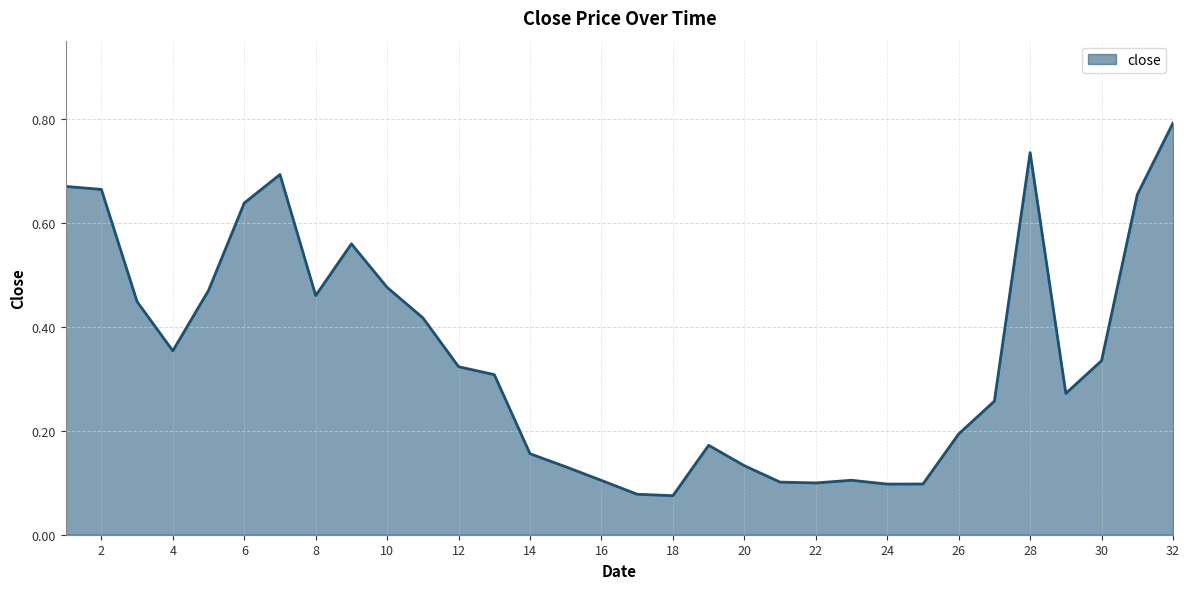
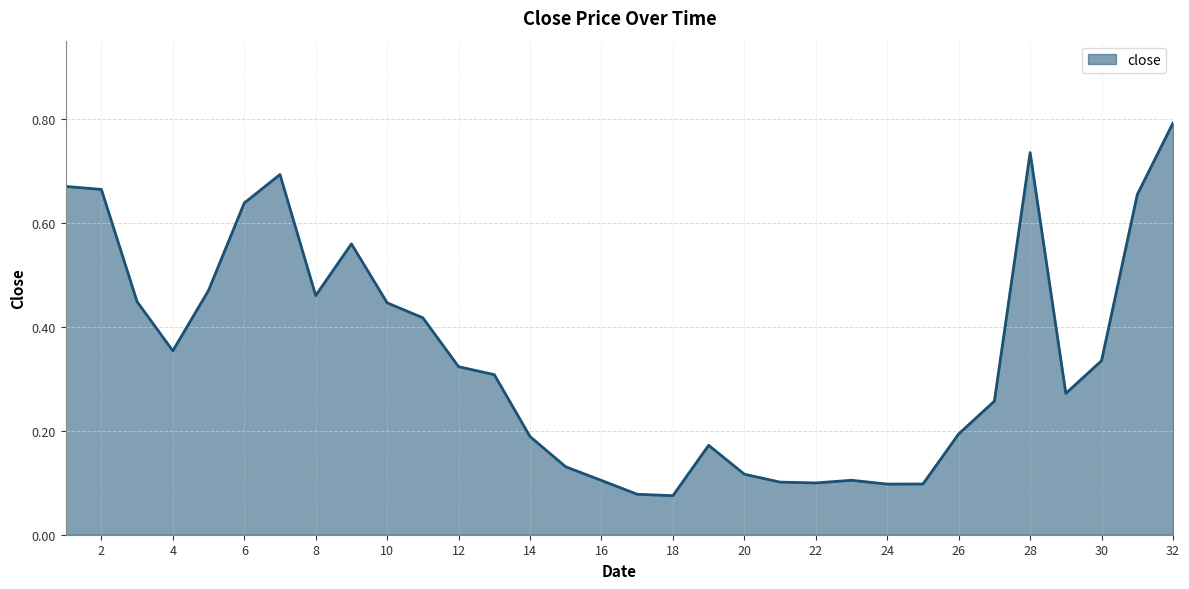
10: 0.48 -> 0.45
14: 0.16 -> 0.19
20: 0.13 -> 0.12
